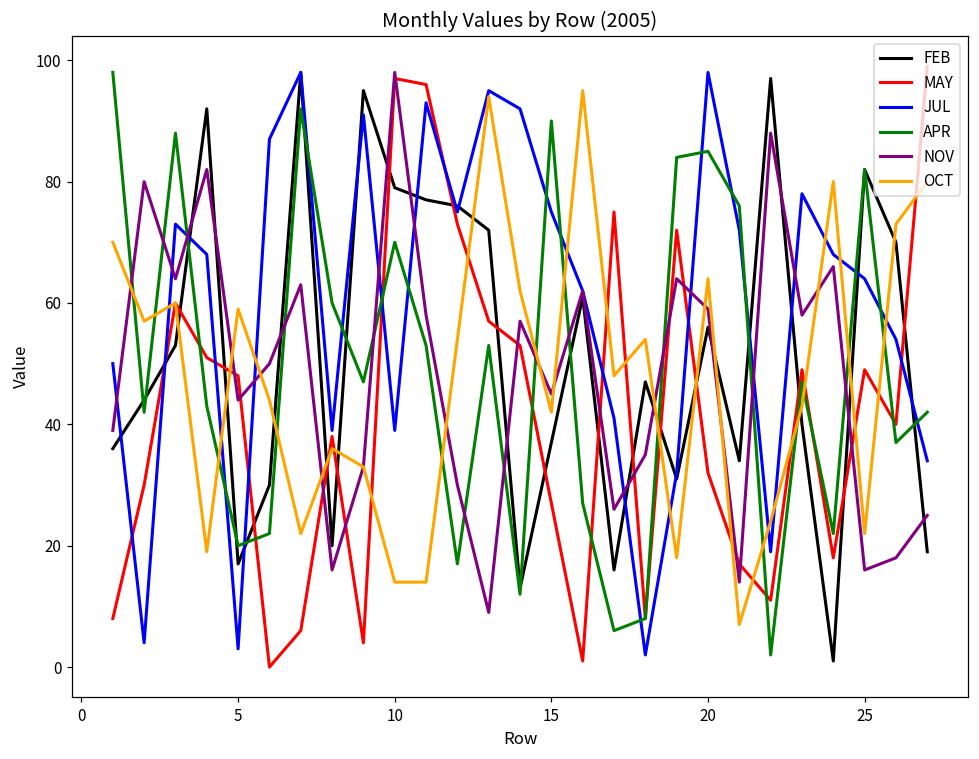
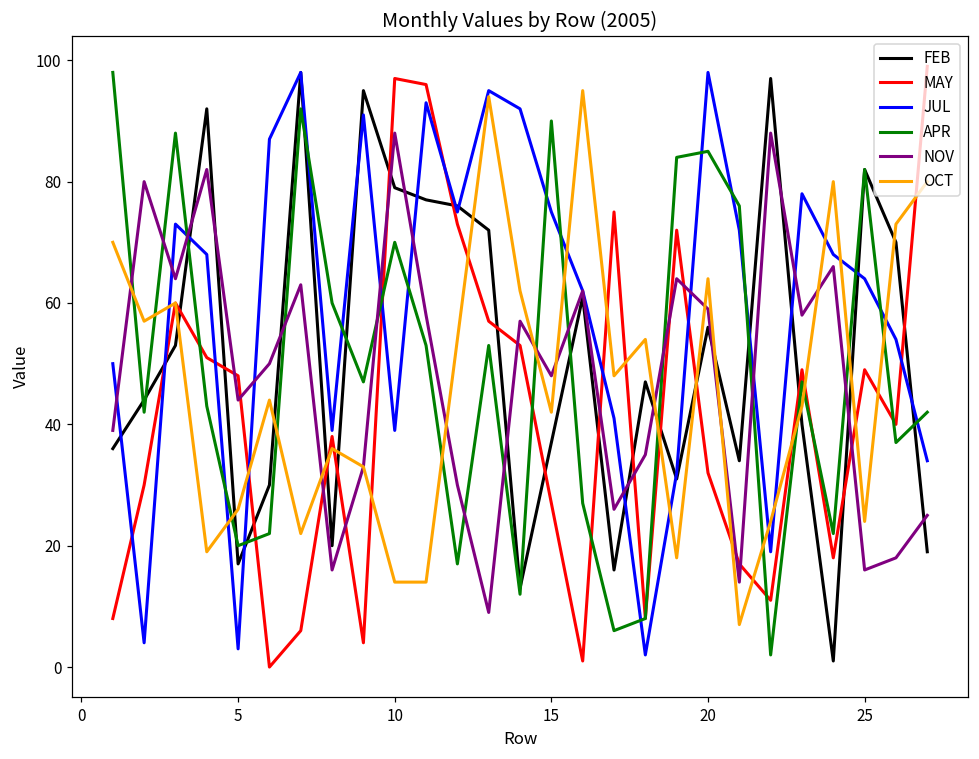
OCT, 5: 59 -> 26
NOV, 10: 98 -> 88
NOV, 15: 45 -> 48
OCT, 25: 22 -> 24
